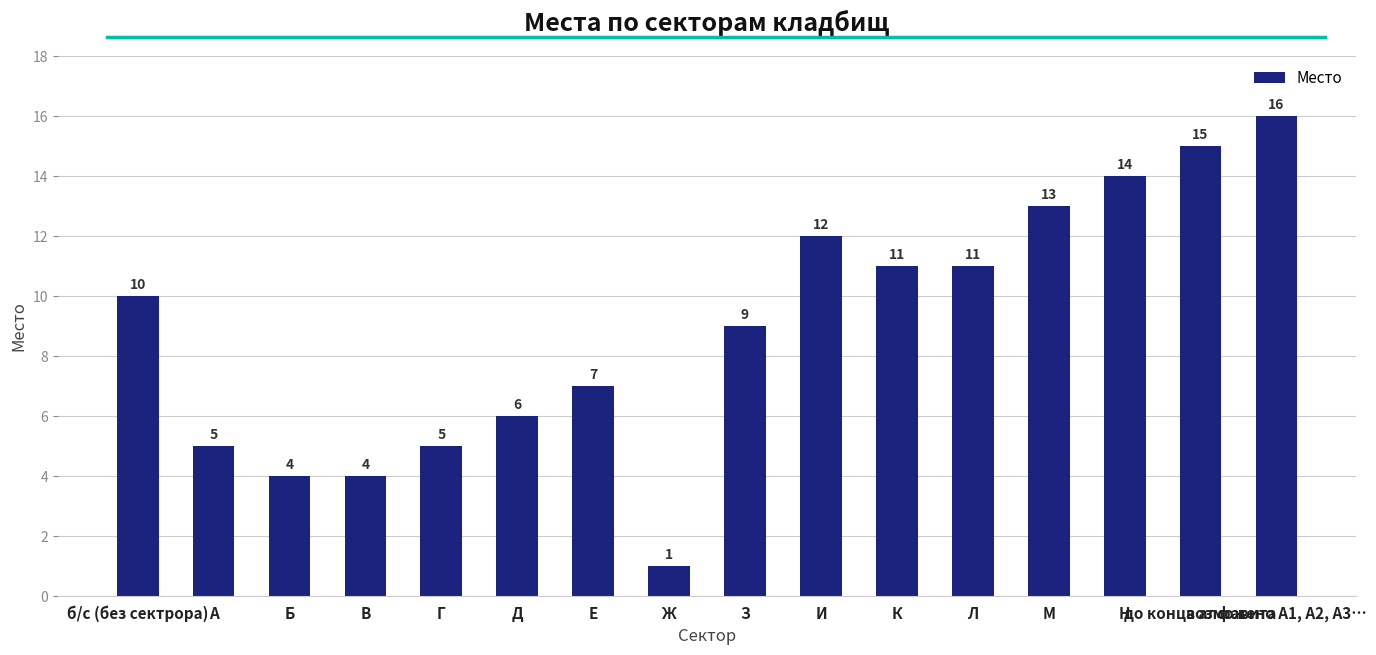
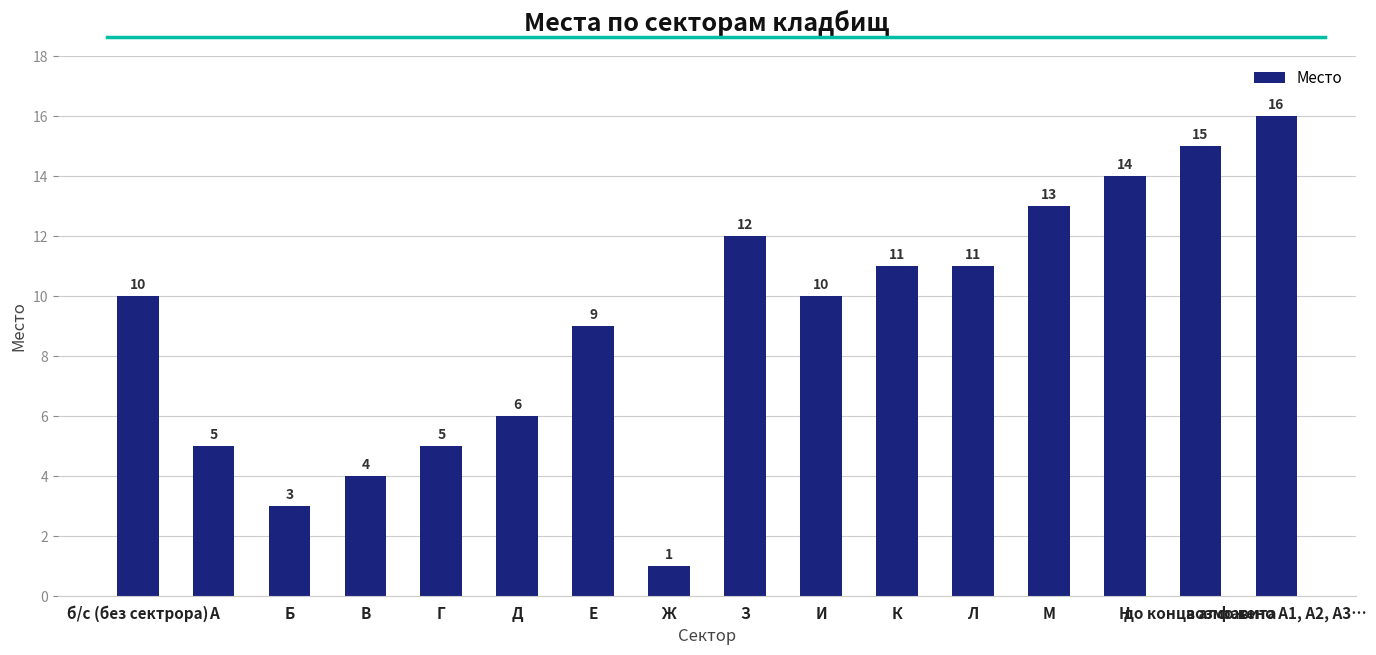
Б: 4 -> 3
Е: 7 -> 9
З: 9 -> 12
И: 12 -> 10
